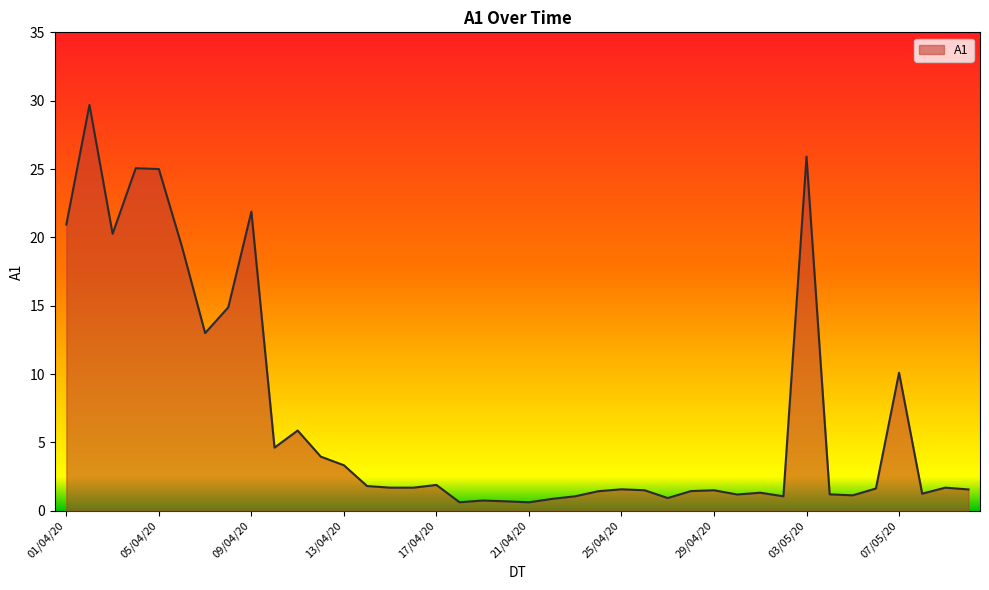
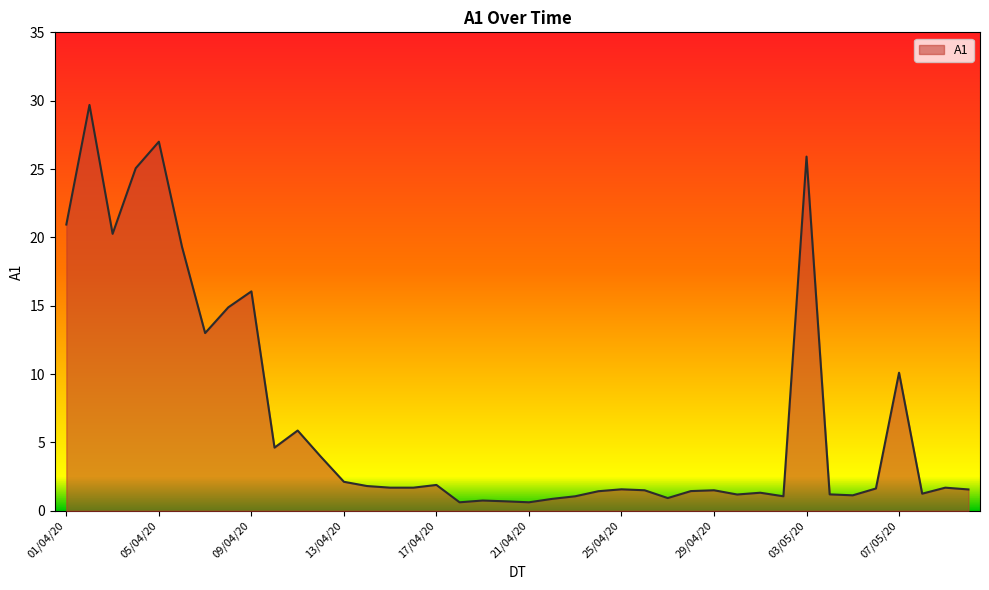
05/04/20: 25 -> 27
09/04/20: 21.9 -> 16.1
13/04/20: 3.3 -> 2.1
